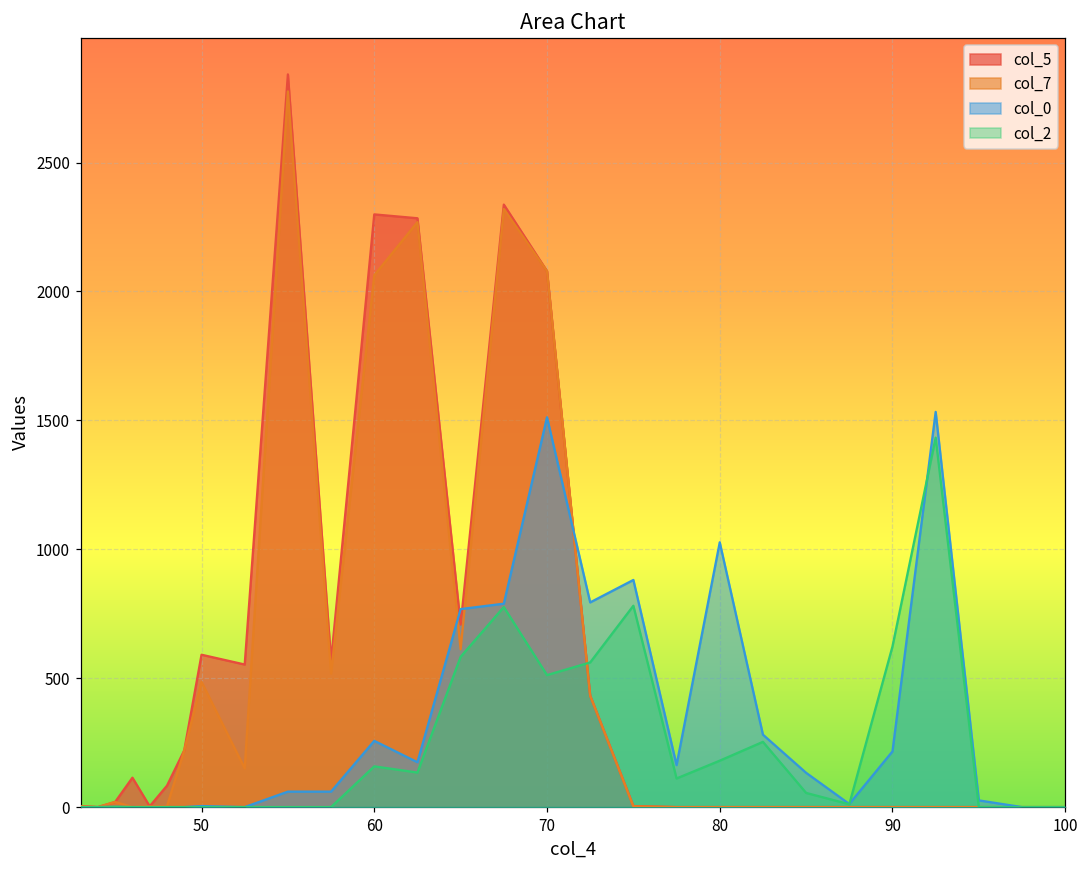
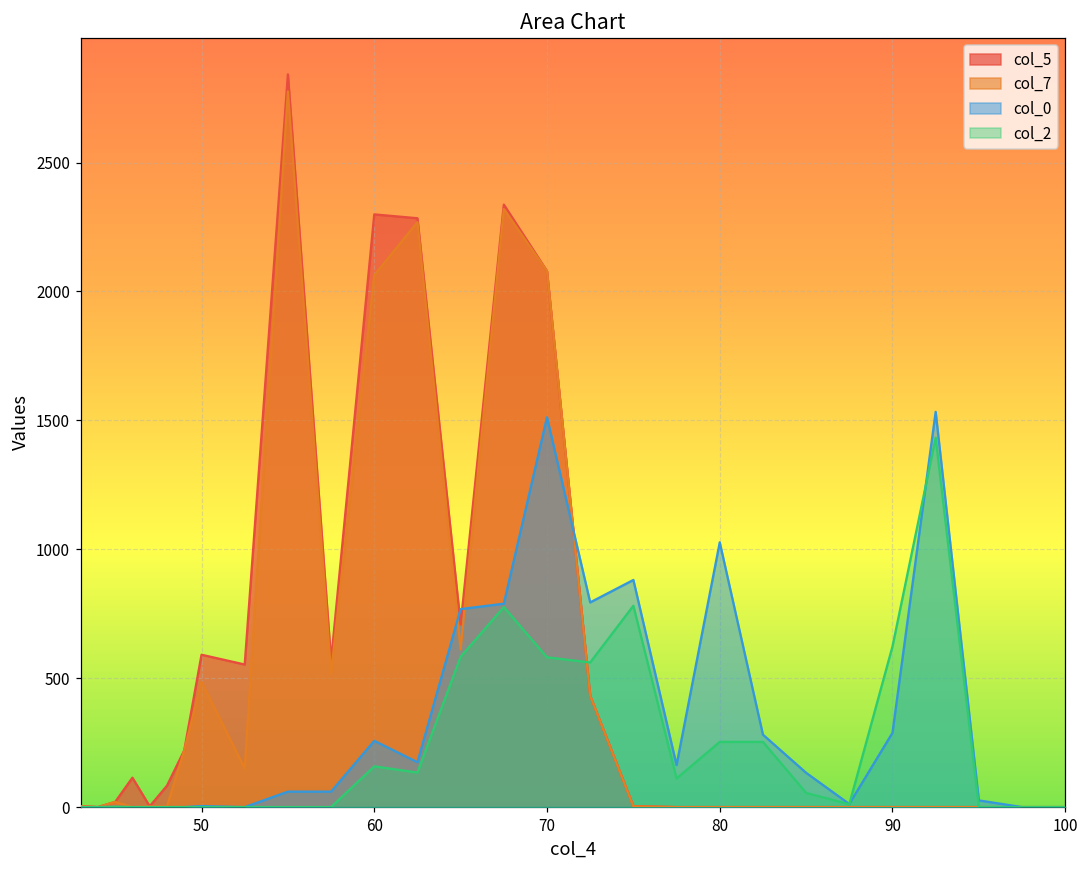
col_2, 70: 510 -> 580
col_2, 80: 180 -> 250
col_0, 90: 220 -> 290
